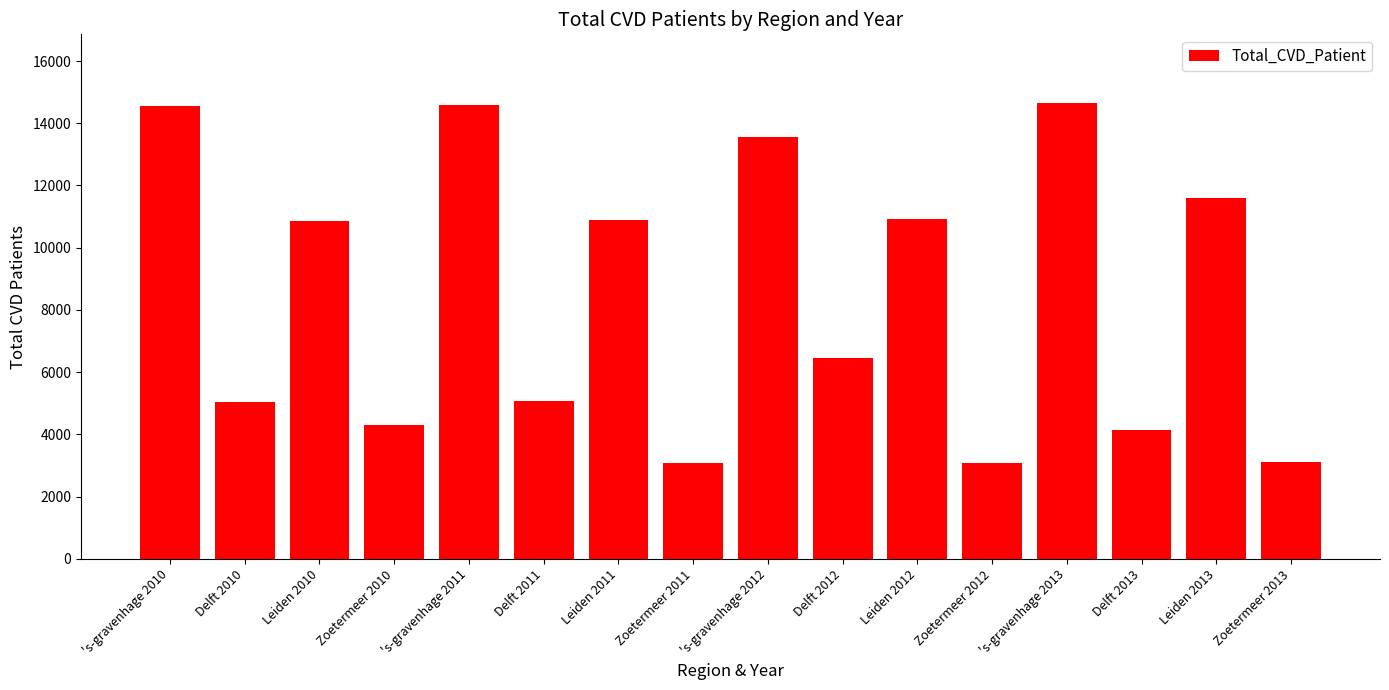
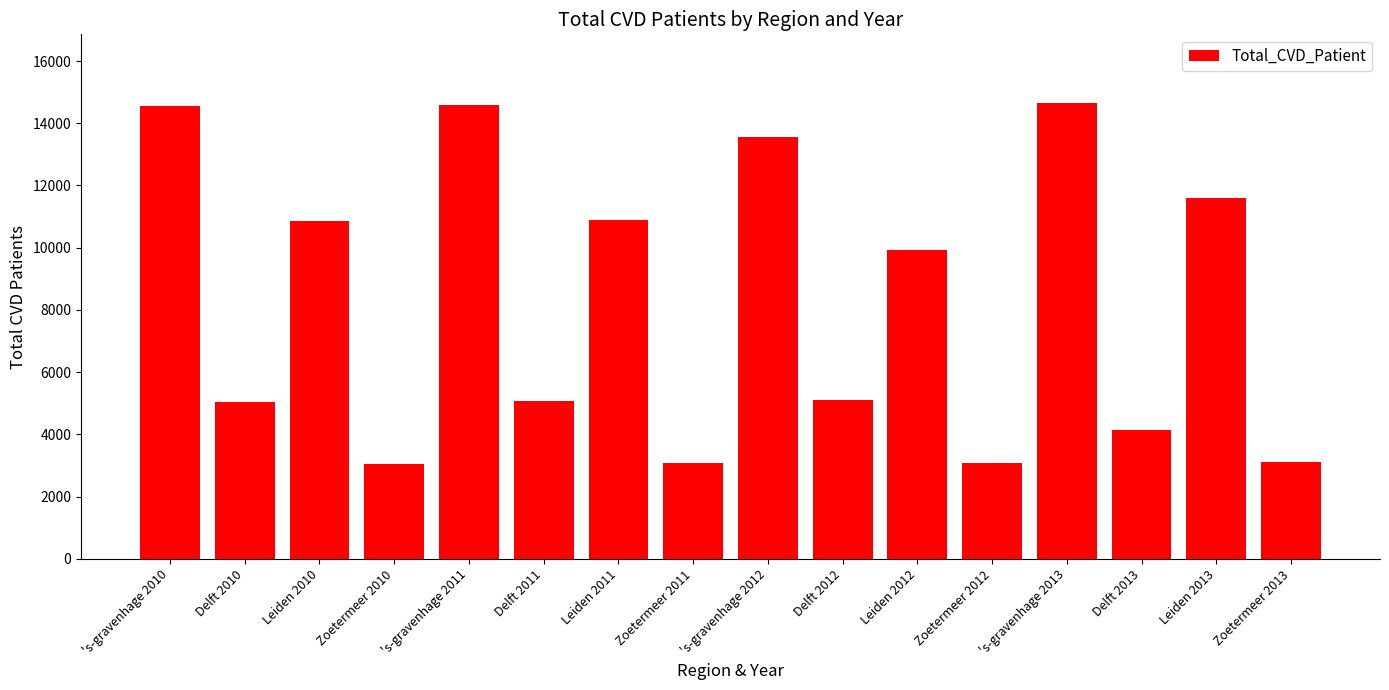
Zoetermeer 2010: 4300 -> 3100
Delft 2012: 6400 -> 5100
Leiden 2012: 10900 -> 9900
